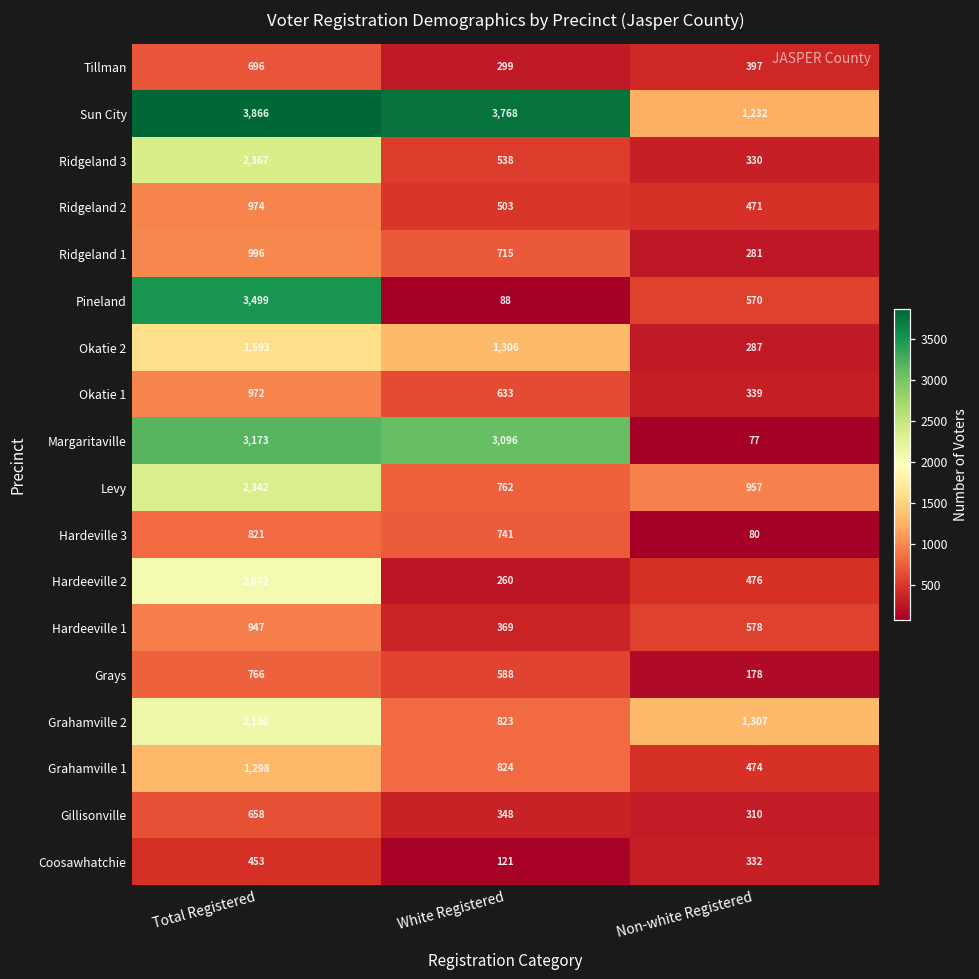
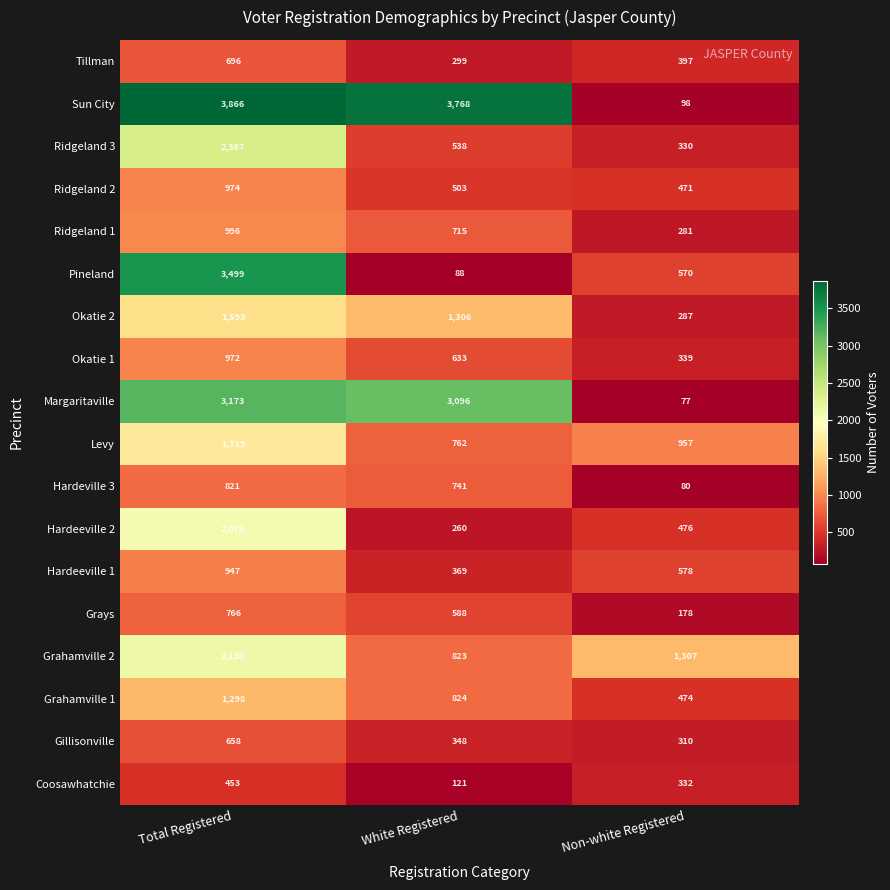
Sun City, Non-white Registered: 1,232 -> 98
Levy, Total Registered: 2,342 -> 1,719
